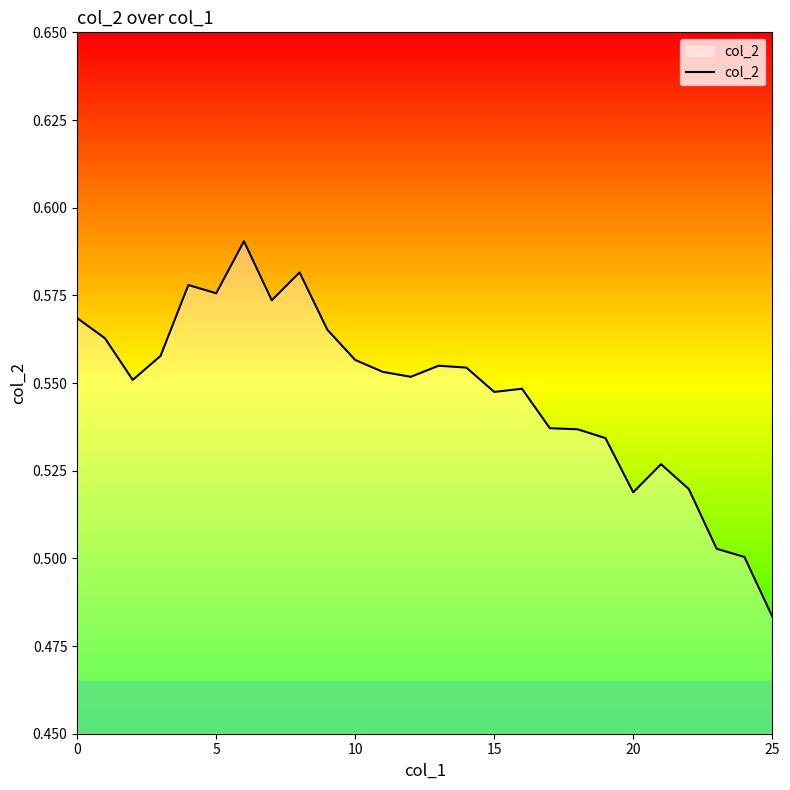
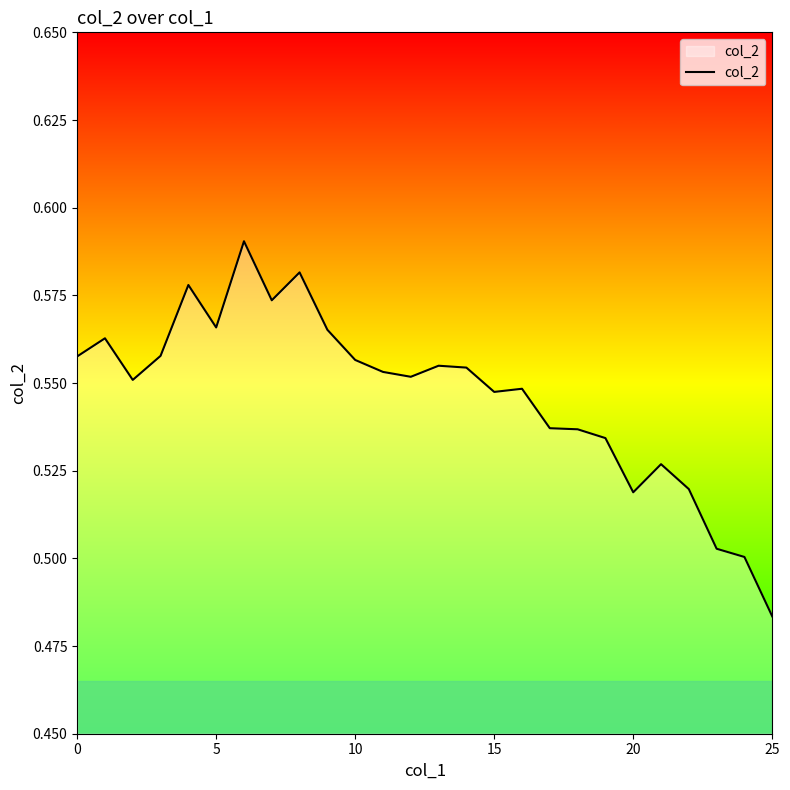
0: 0.569 -> 0.558
5: 0.576 -> 0.566
